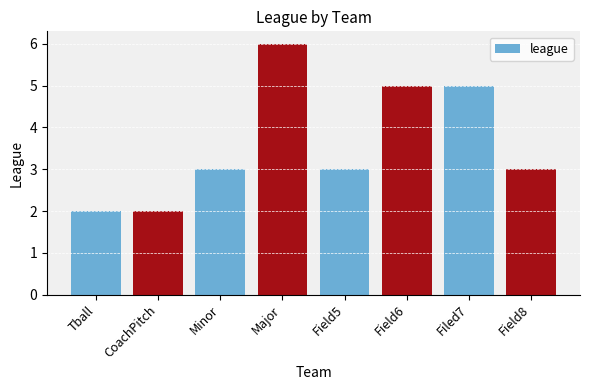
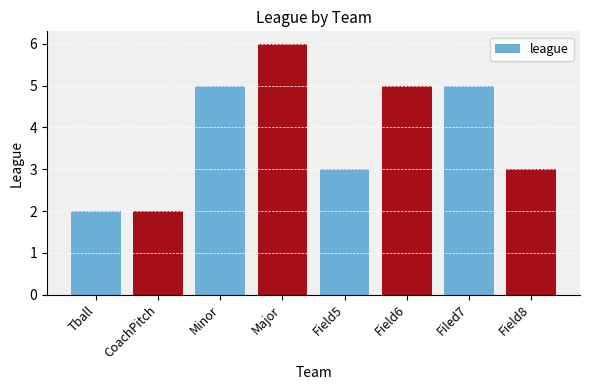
Minor: 3 -> 5
